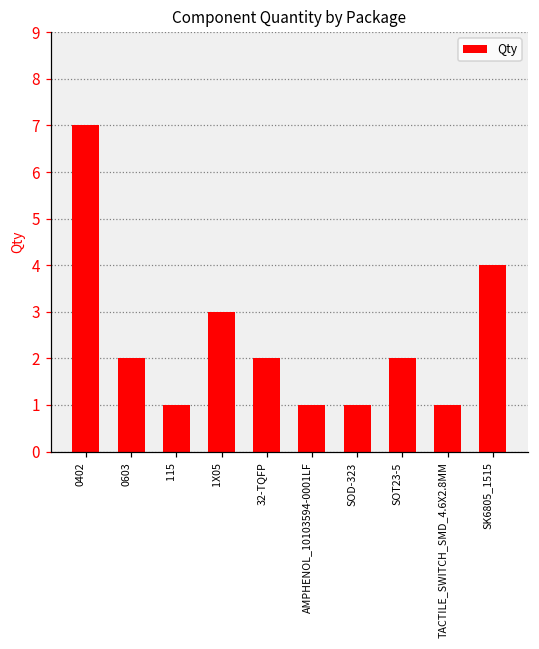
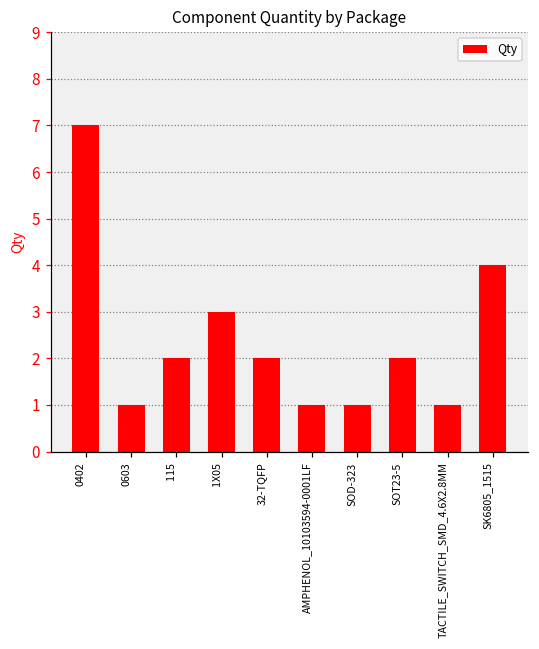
0603: 2 -> 1
115: 1 -> 2
